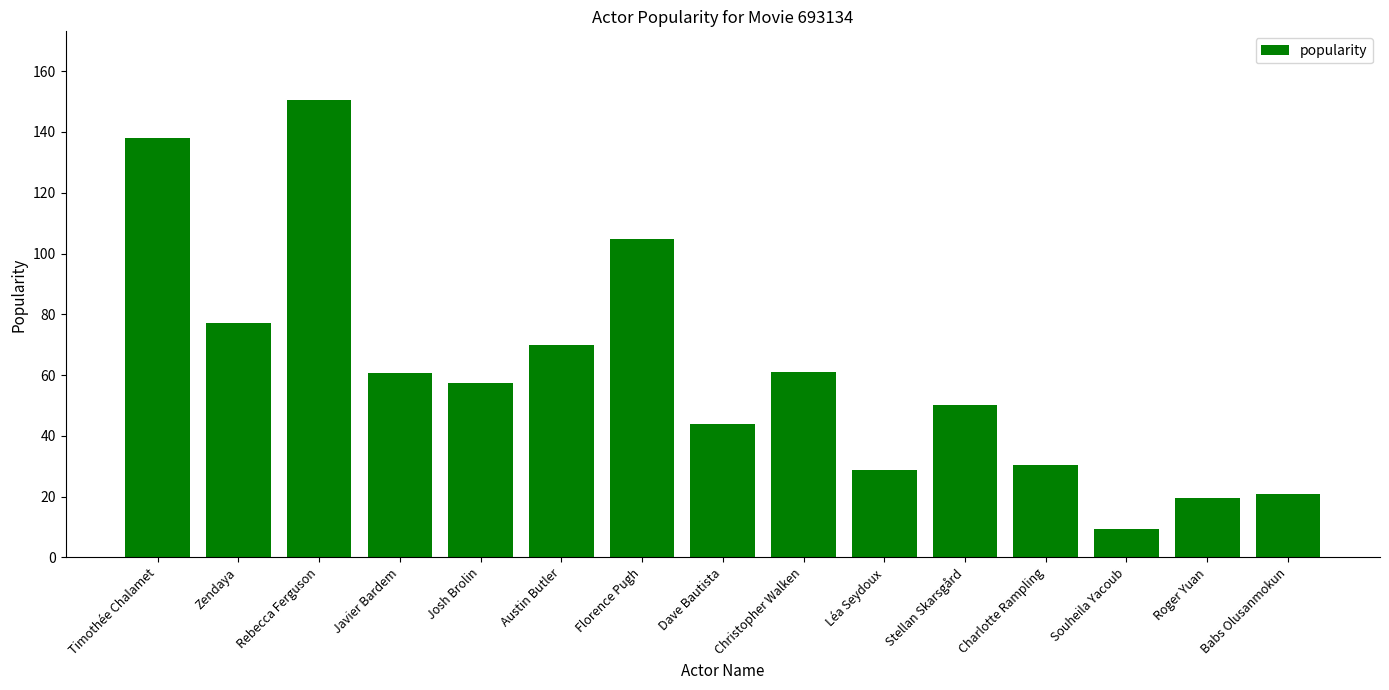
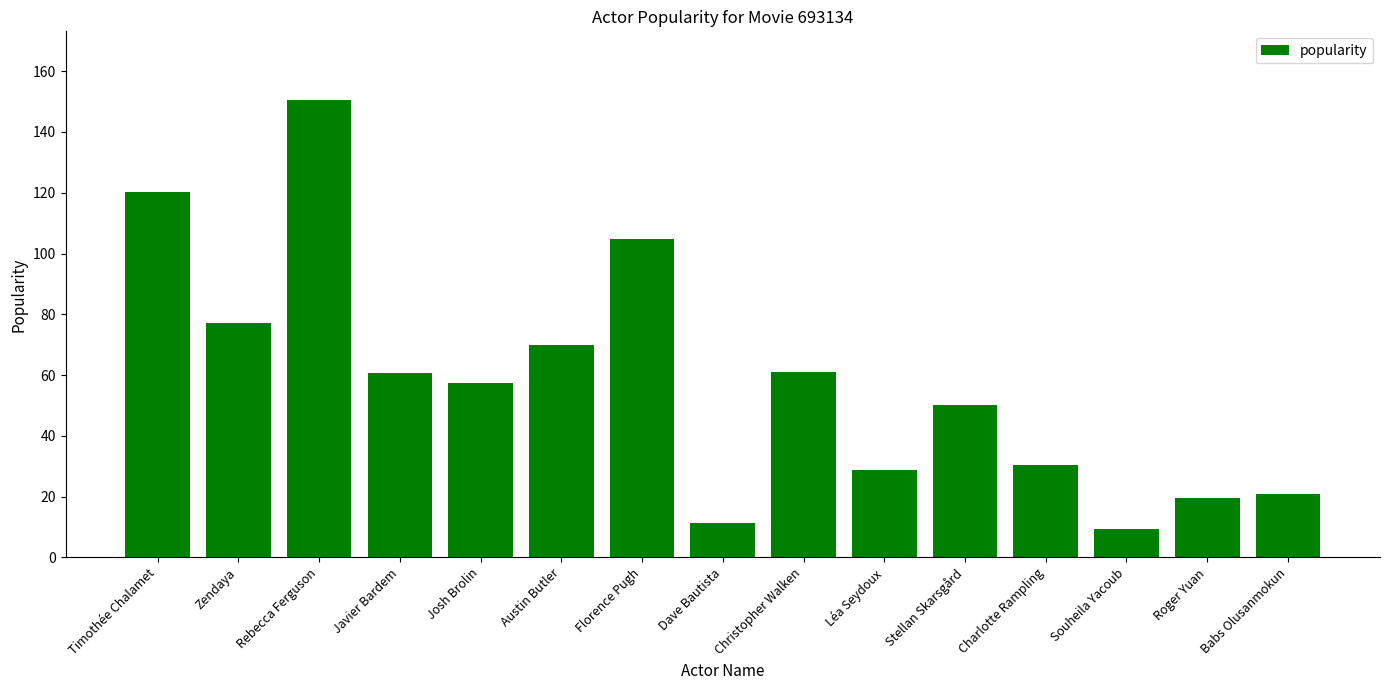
Timothée Chalamet: 138 -> 120
Dave Bautista: 44 -> 11
